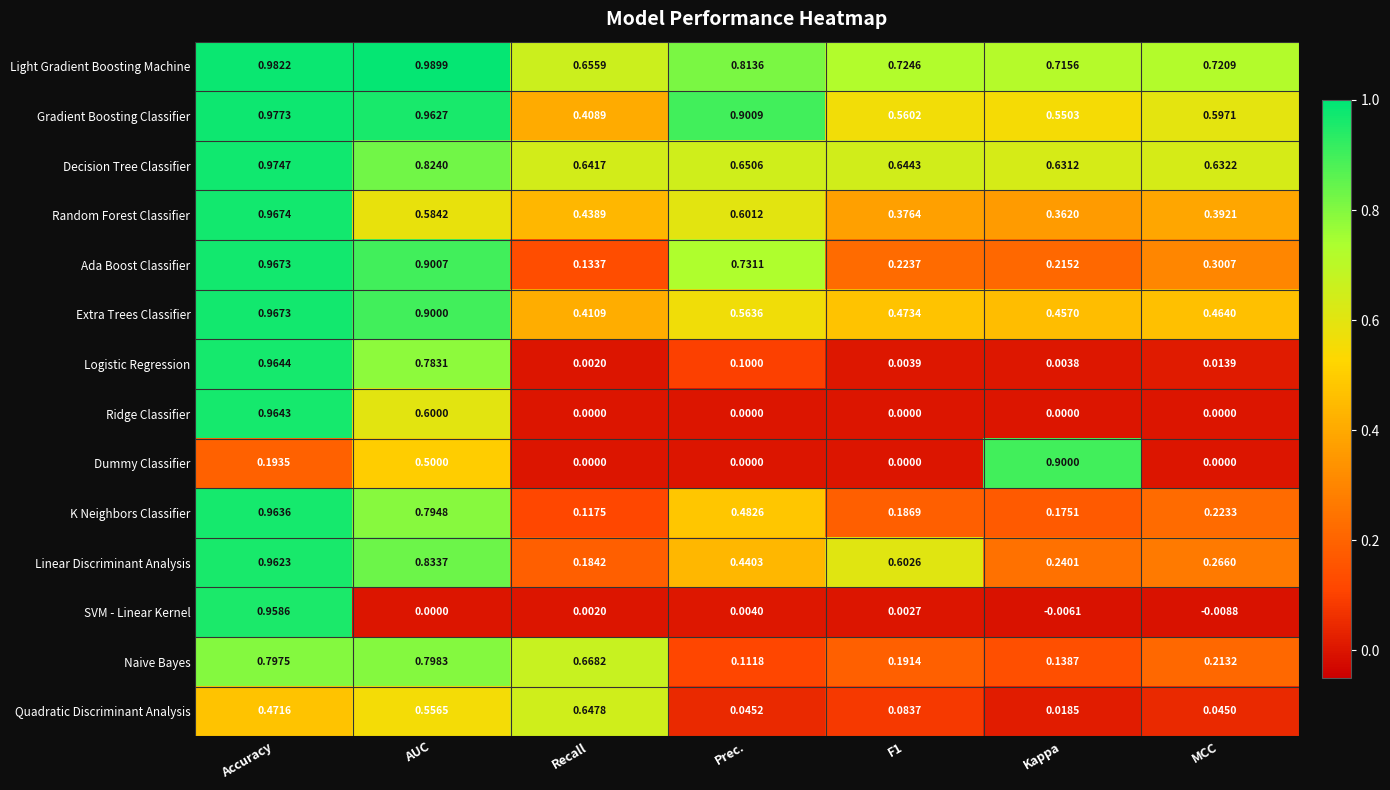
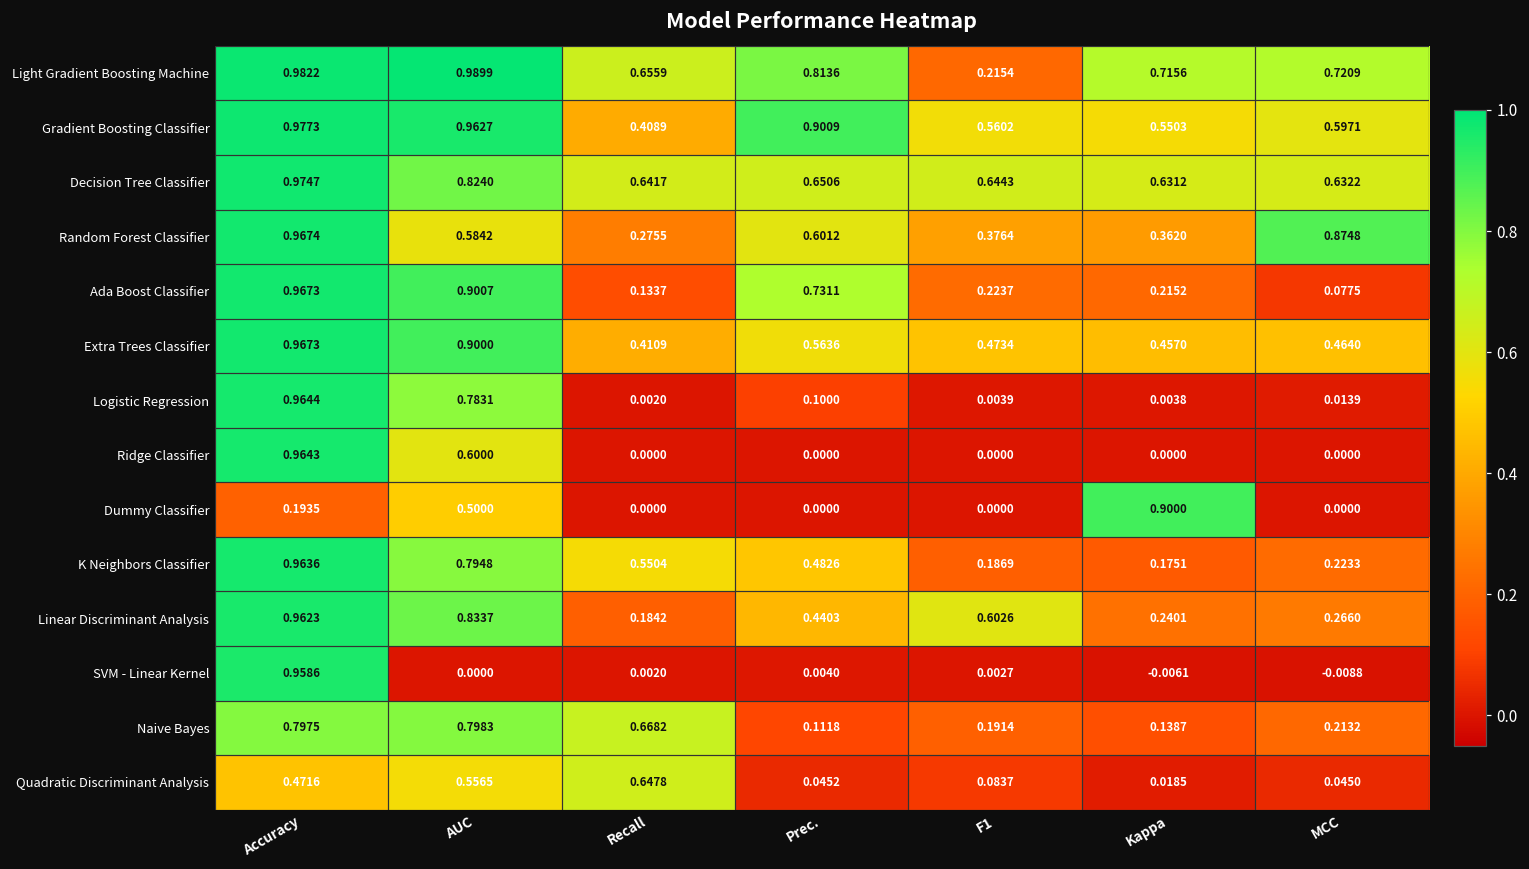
Light Gradient Boosting Machine, F1: 0.7246 -> 0.2154
Random Forest Classifier, Recall: 0.4389 -> 0.2755
Random Forest Classifier, MCC: 0.3921 -> 0.8748
Ada Boost Classifier, MCC: 0.3007 -> 0.0775
K Neighbors Classifier, Recall: 0.1175 -> 0.5504
